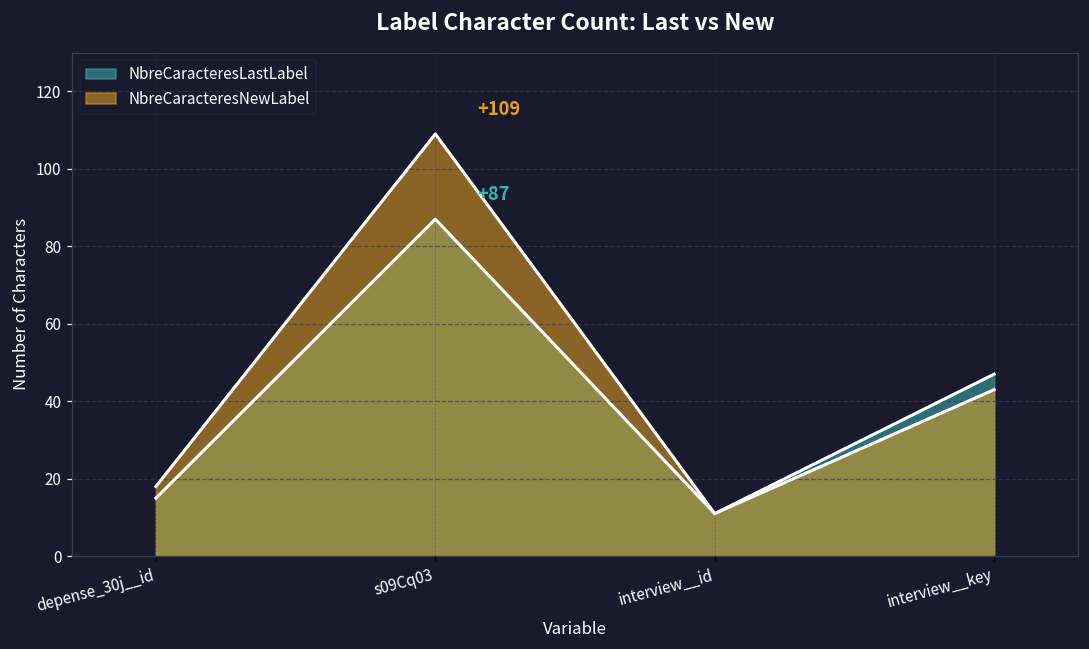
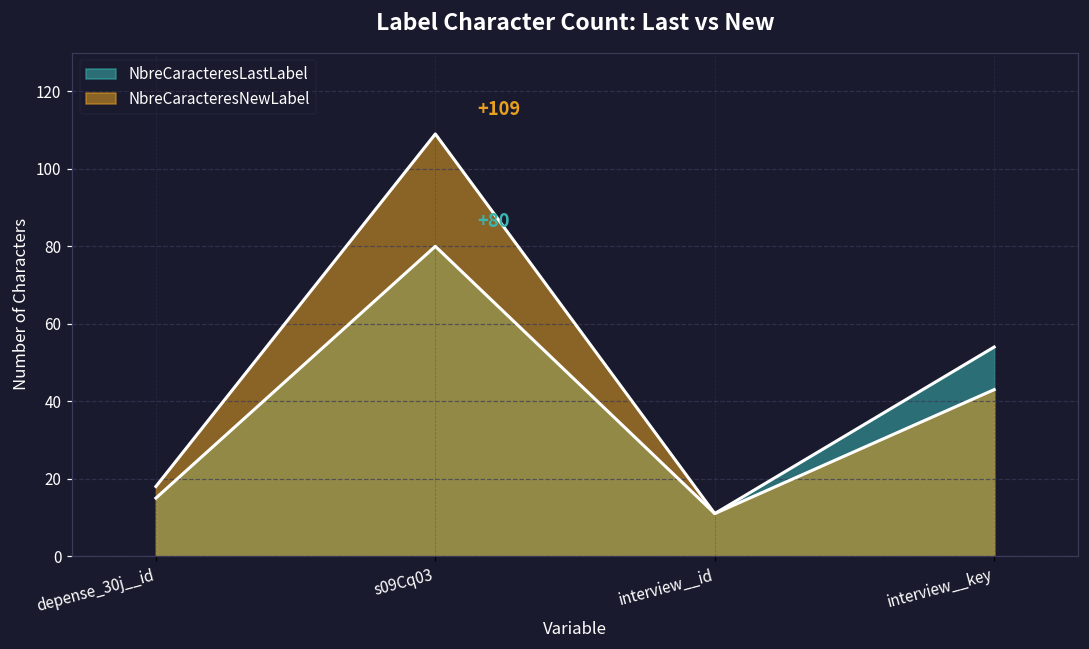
NbreCaracteresLastLabel, s09Cq03: +87 -> +80
NbreCaracteresLastLabel, interview__key: 47 -> 54
